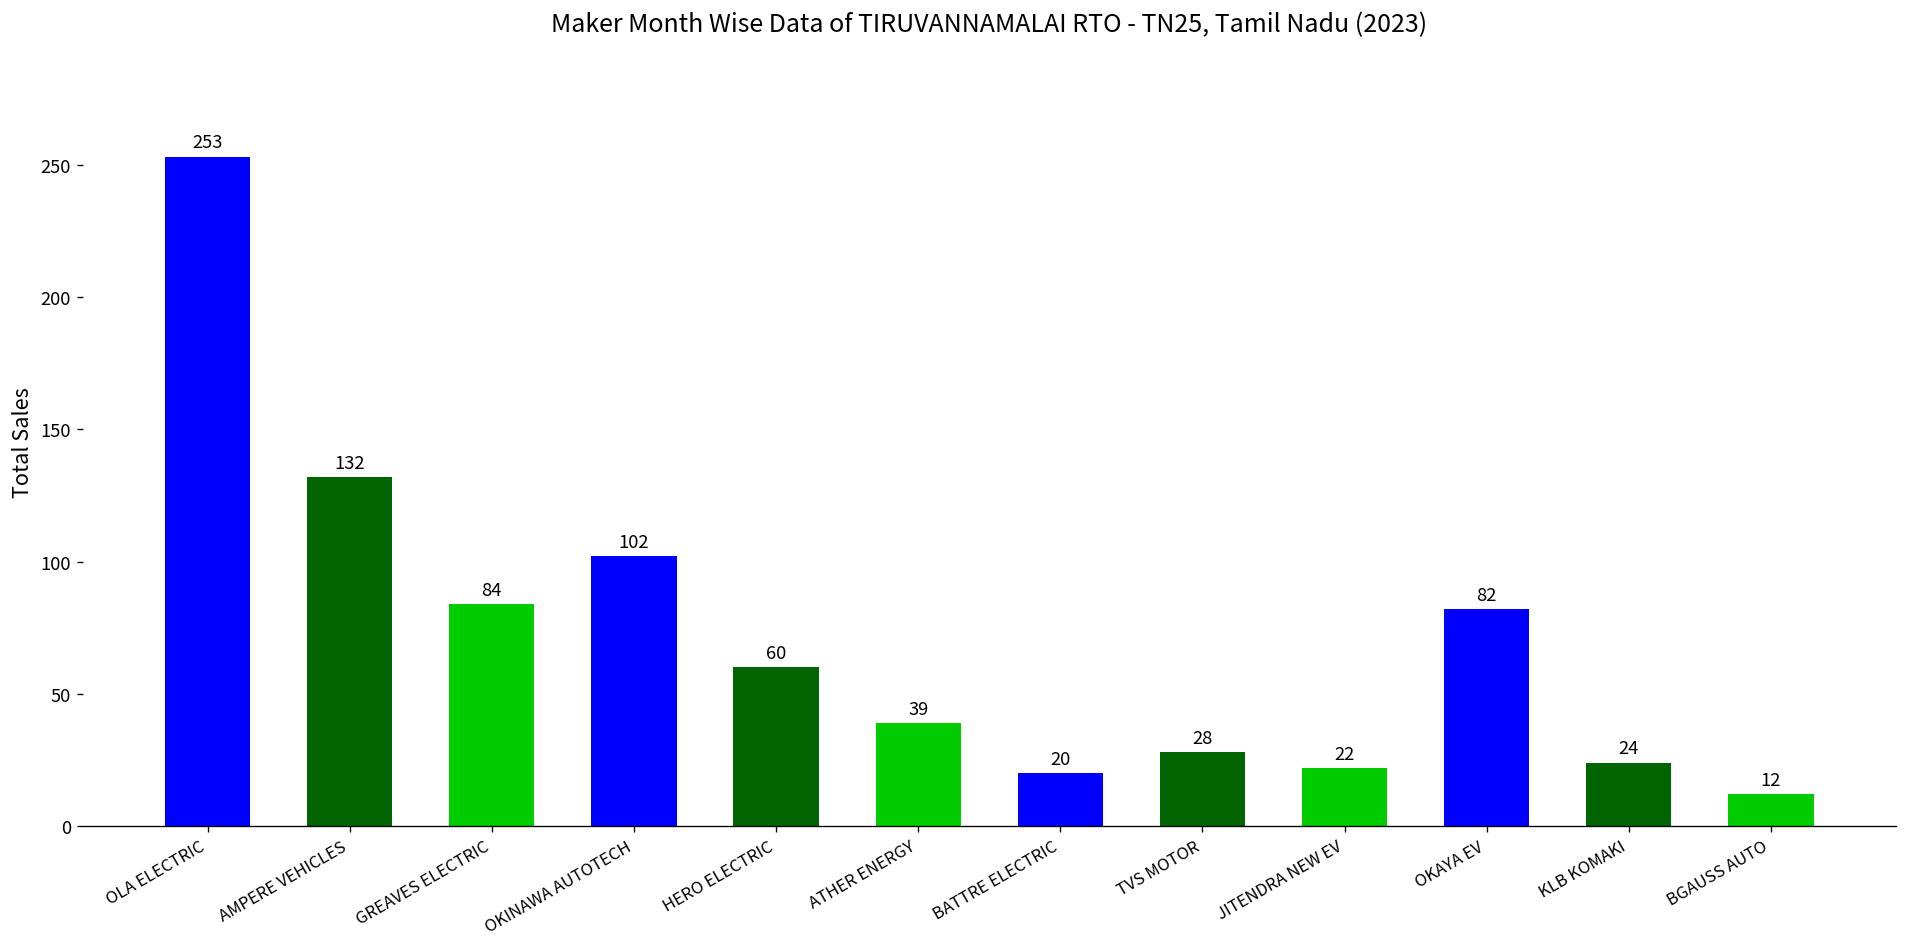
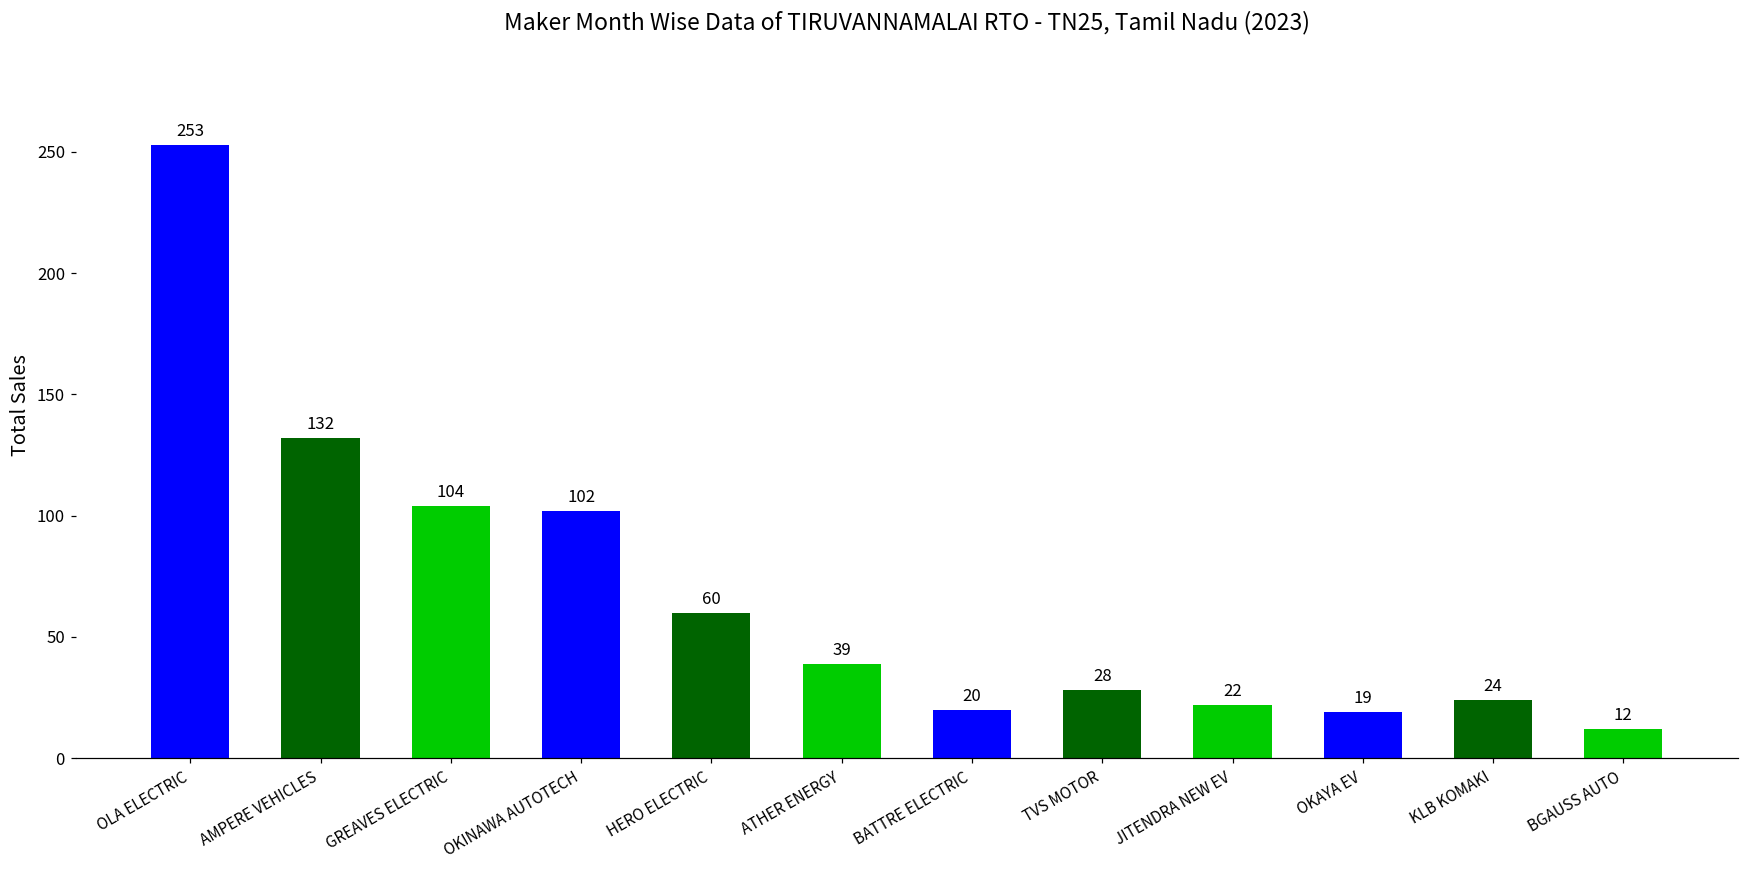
GREAVES ELECTRIC: 84 -> 104
OKAYA EV: 82 -> 19
